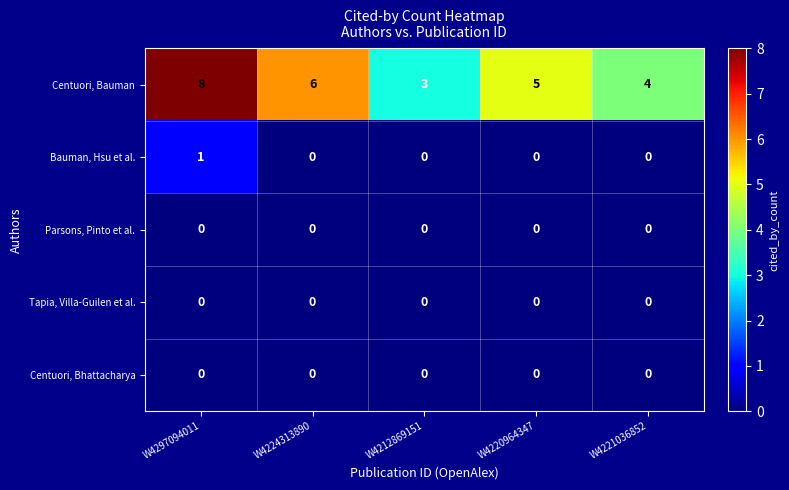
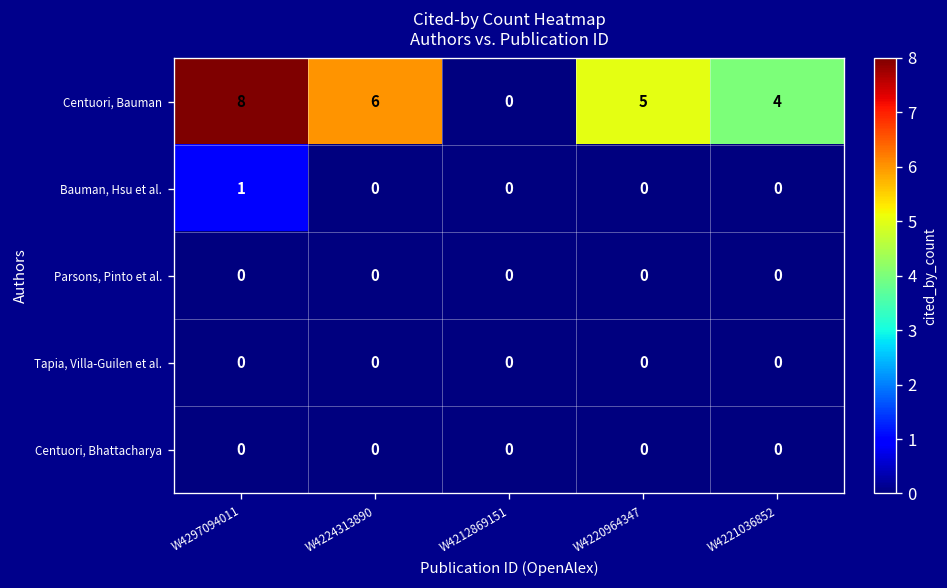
Centuori, Bauman, W4212869151: 3 -> 0
